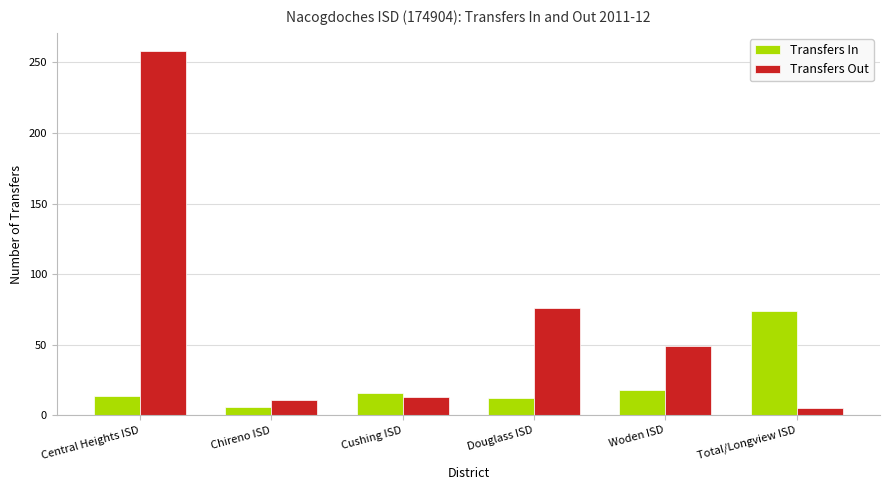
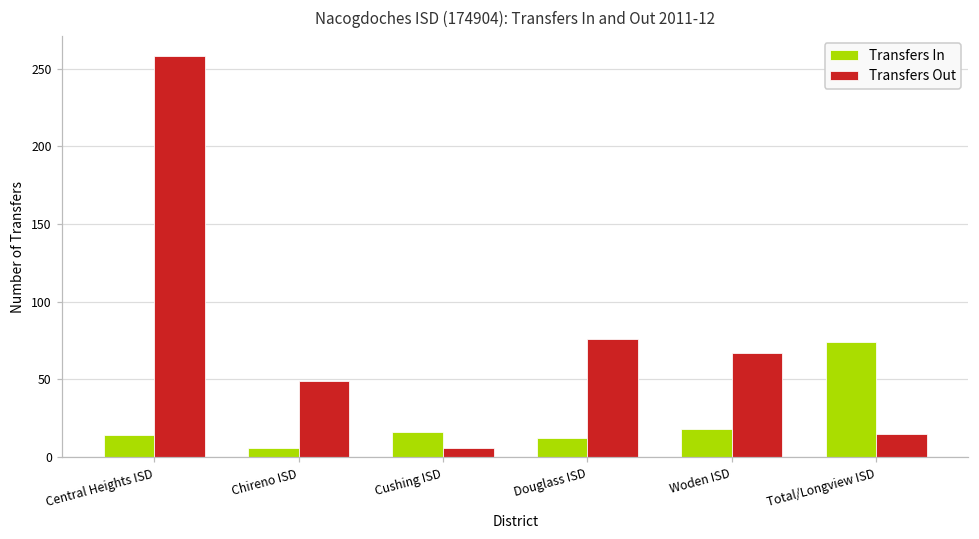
Transfers Out, Chireno ISD: 11 -> 49
Transfers Out, Cushing ISD: 13 -> 6
Transfers Out, Woden ISD: 49 -> 67
Transfers Out, Total/Longview ISD: 5 -> 15
